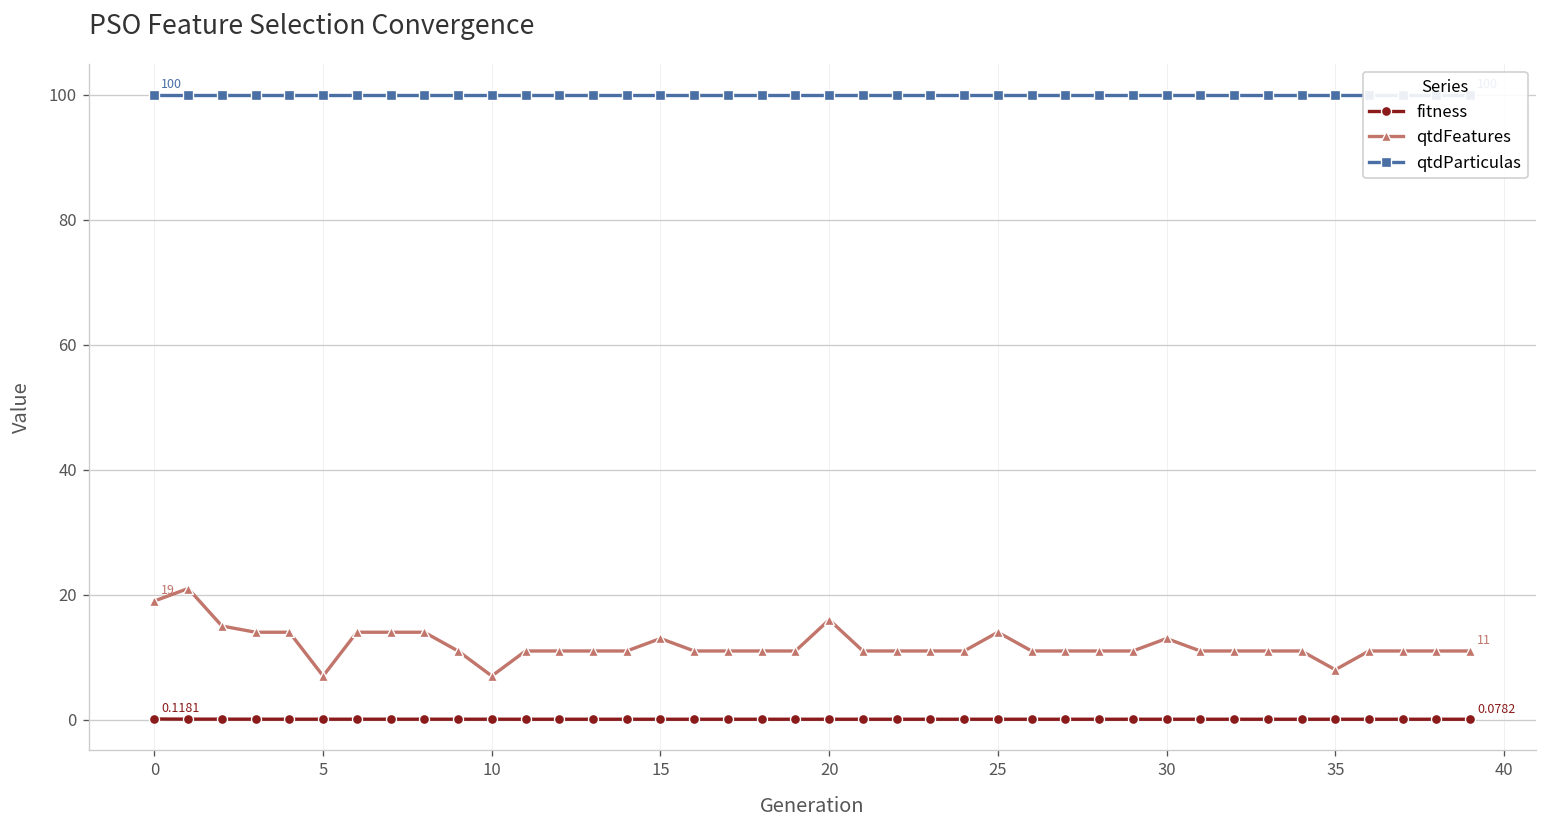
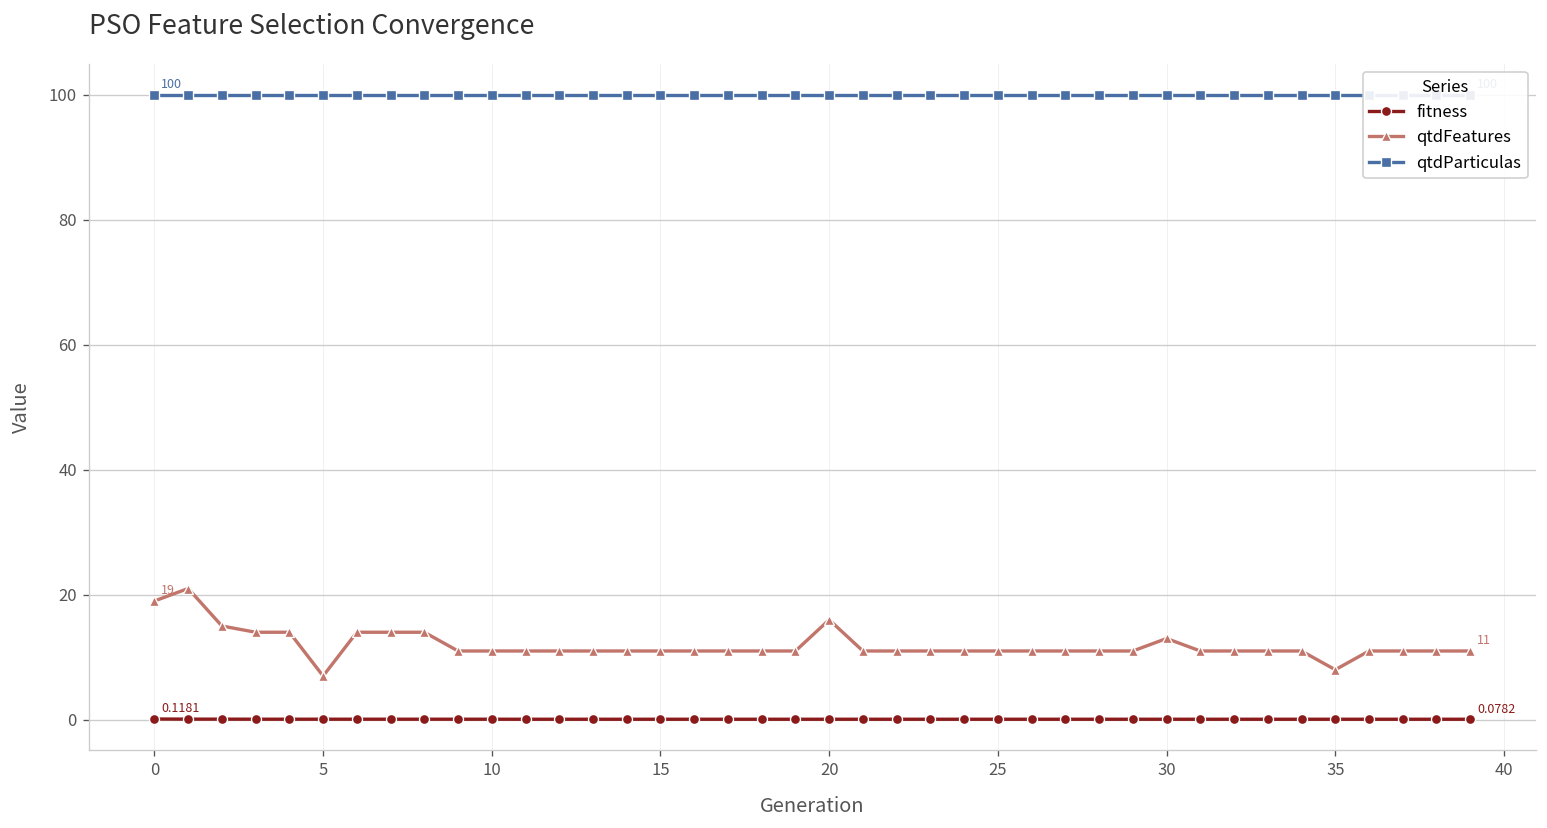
qtdFeatures, 10: 7 -> 11
qtdFeatures, 15: 13 -> 11
qtdFeatures, 25: 14 -> 11
